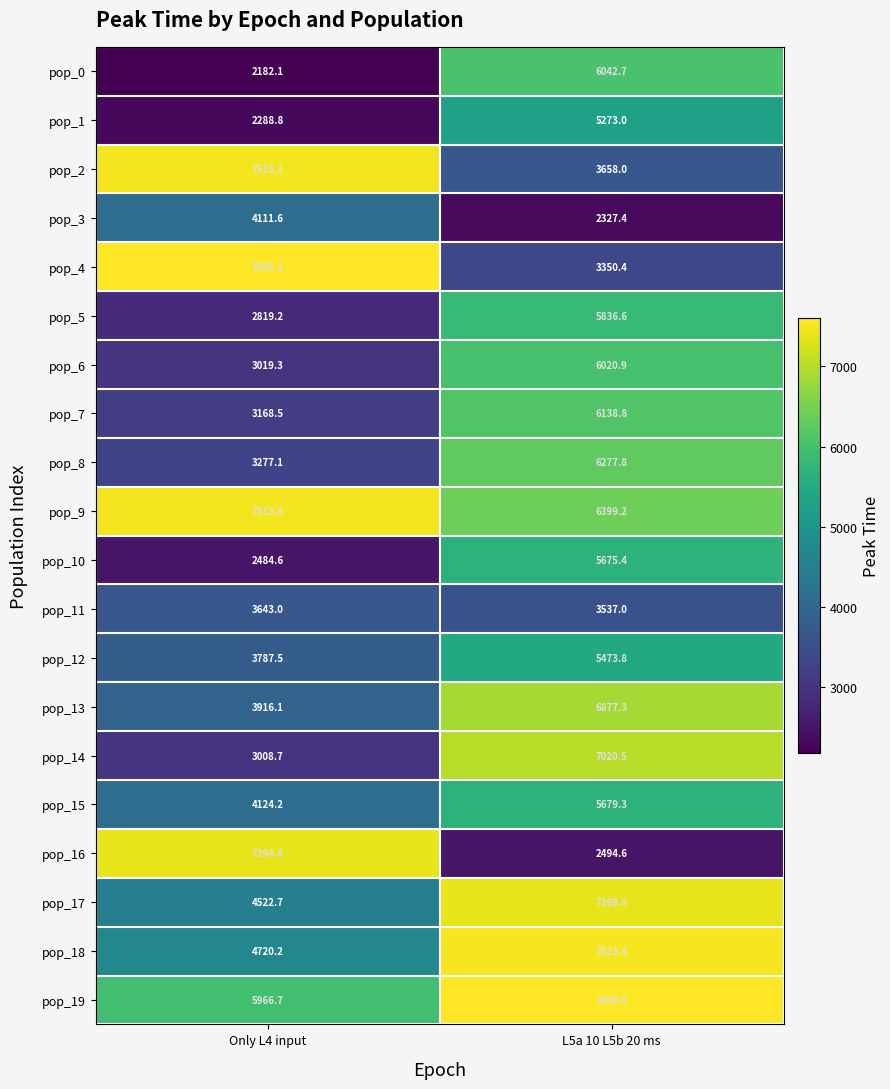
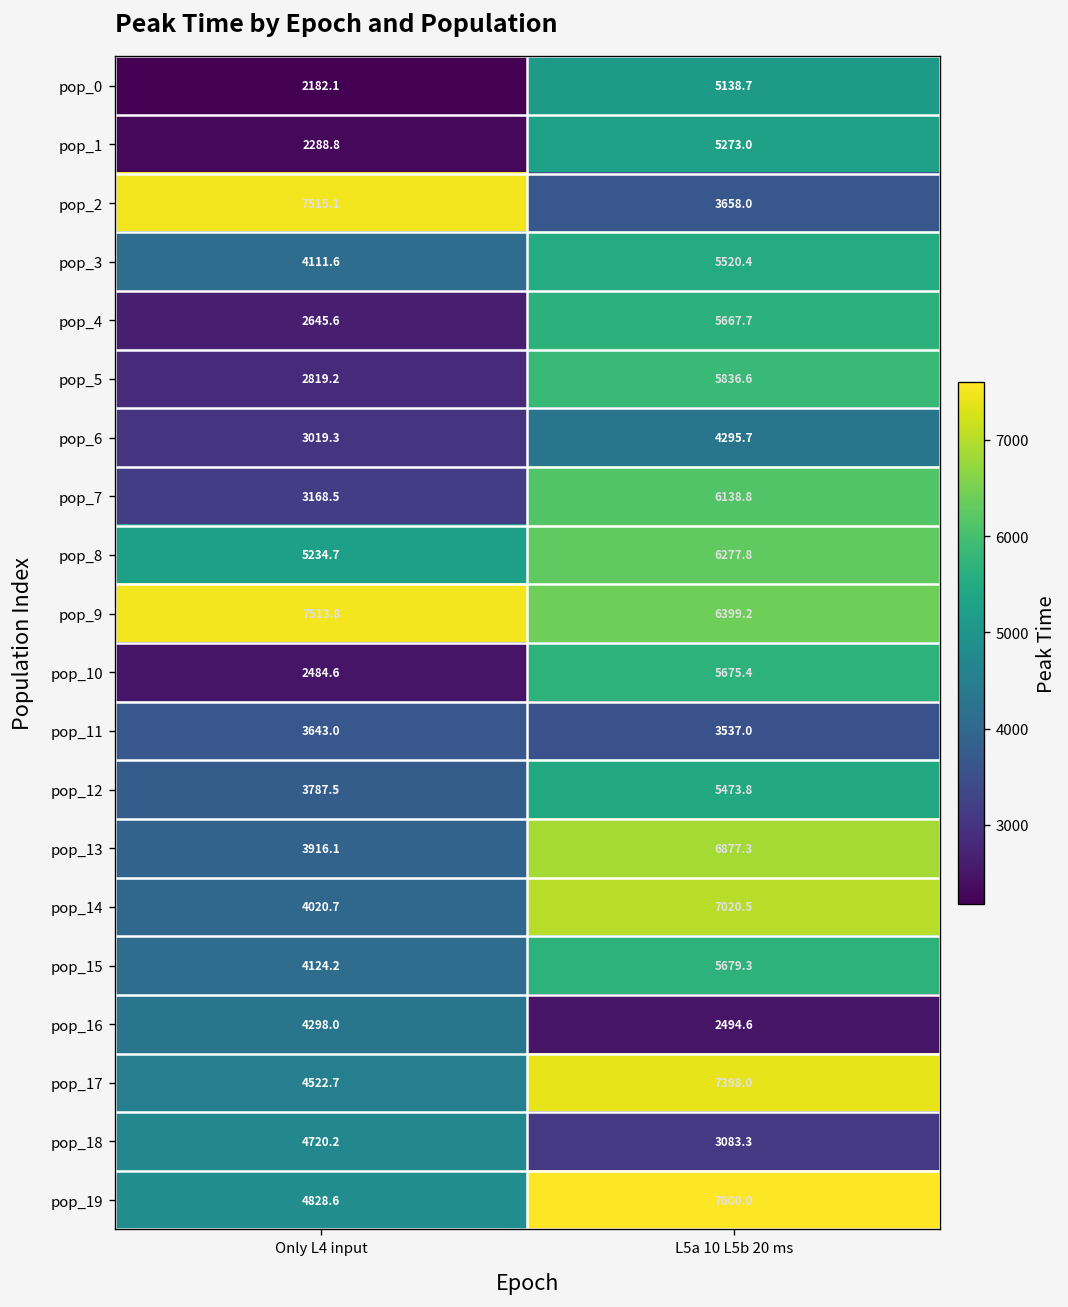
pop_0, L5a 10 L5b 20 ms: 6042.7 -> 5138.7
pop_3, L5a 10 L5b 20 ms: 2327.4 -> 5520.4
pop_4, Only L4 input: 7595.3 -> 2645.6
pop_4, L5a 10 L5b 20 ms: 3350.4 -> 5667.7
pop_6, L5a 10 L5b 20 ms: 6020.9 -> 4295.7
pop_8, Only L4 input: 3277.1 -> 5234.7
pop_14, Only L4 input: 3008.7 -> 4020.7
pop_16, Only L4 input: 7394.4 -> 4298.0
pop_18, L5a 10 L5b 20 ms: 7523.4 -> 3083.3
pop_19, Only L4 input: 5966.7 -> 4828.6
